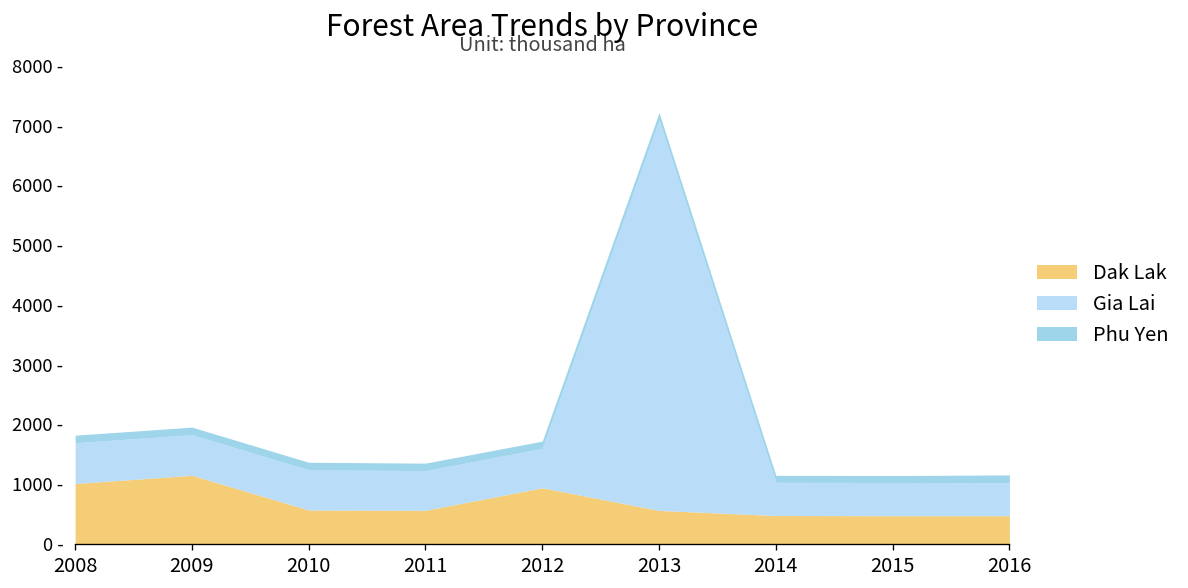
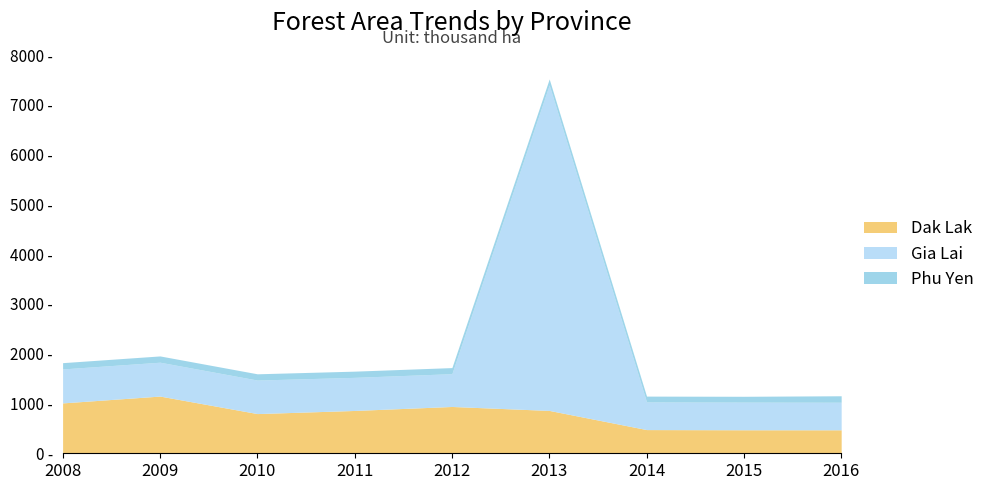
Dak Lak, 2010: 600 - -> 800 -
Dak Lak, 2011: 600 - -> 900 -
Dak Lak, 2013: 600 - -> 900 -
